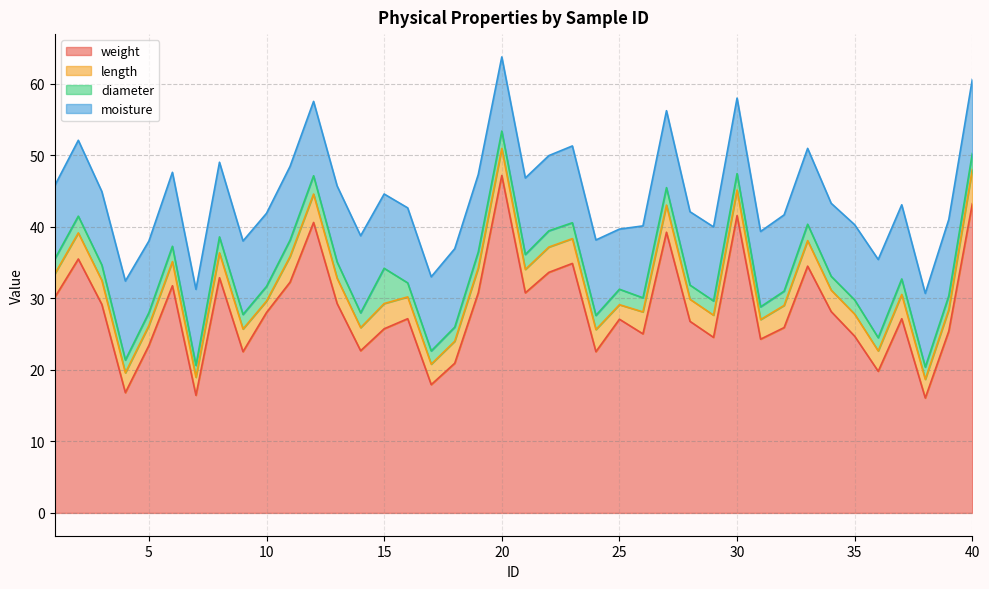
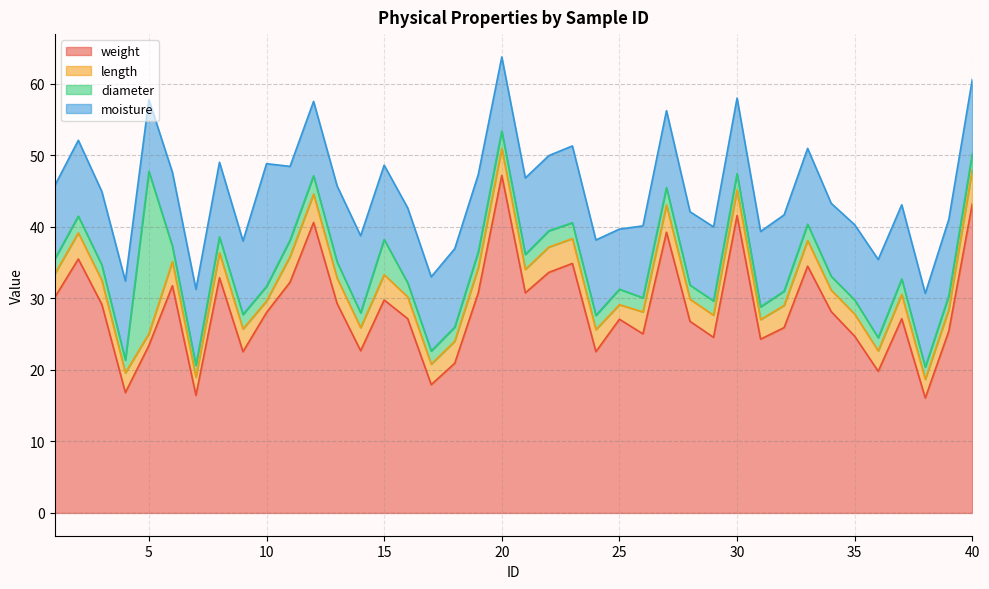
length, 5: 3 -> 2
diameter, 5: 2 -> 23
moisture, 10: 10 -> 17
weight, 15: 26 -> 30
